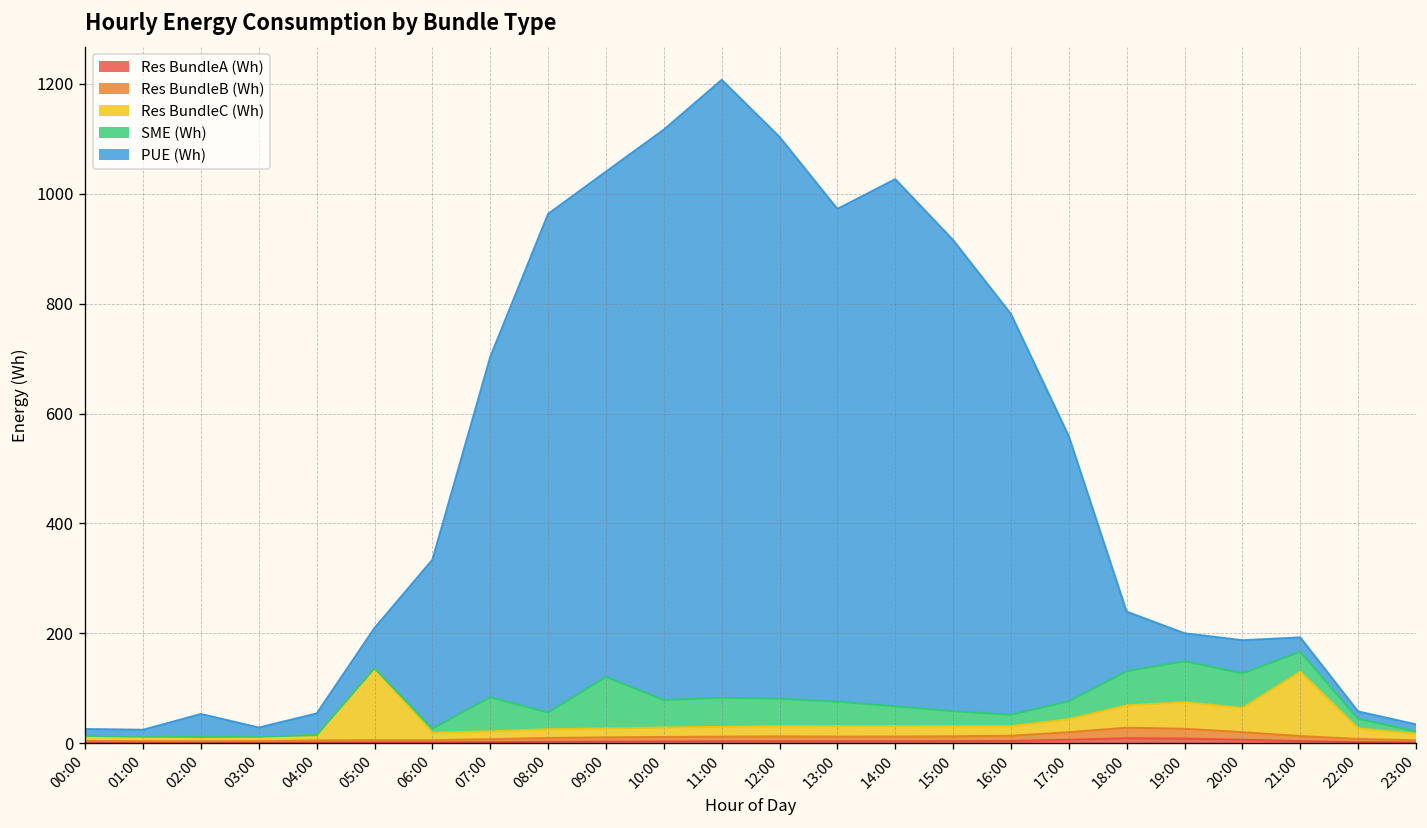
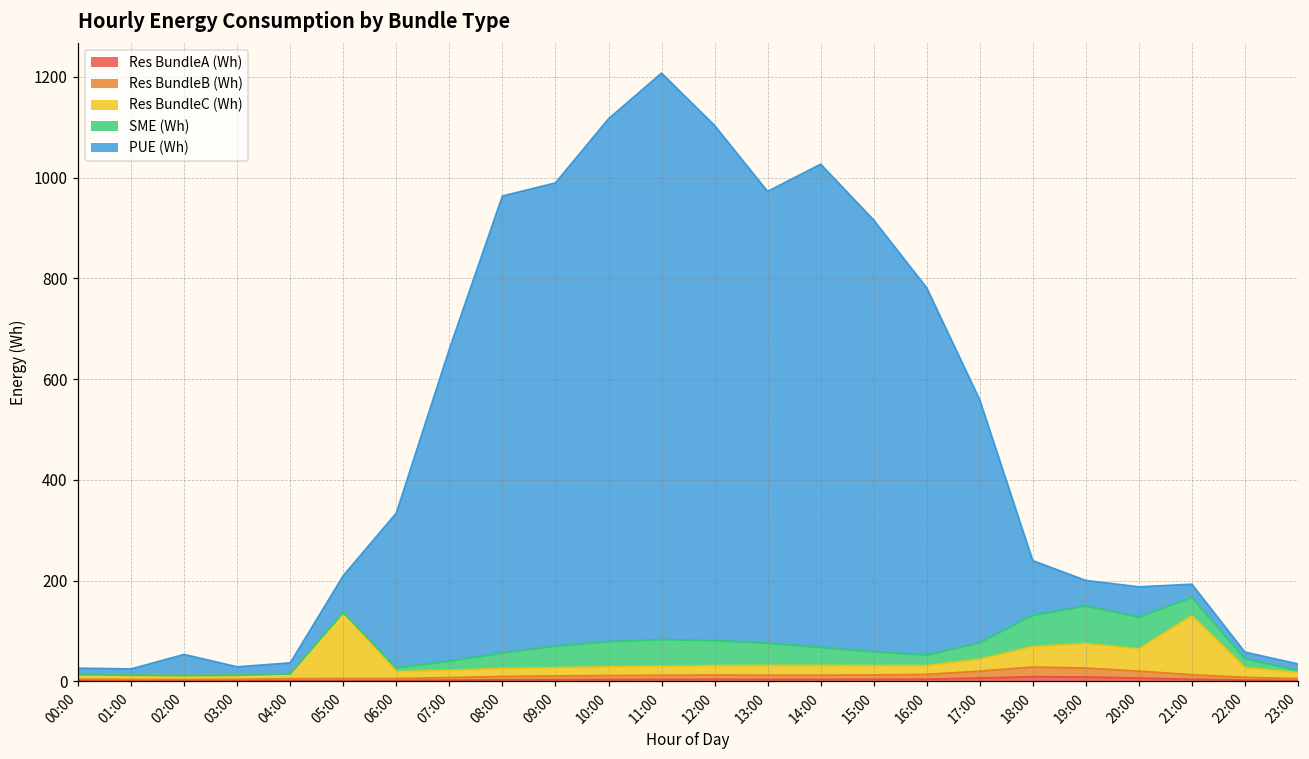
PUE (Wh), 04:00: 40 -> 20
SME (Wh), 07:00: 60 -> 20
SME (Wh), 09:00: 90 -> 40
